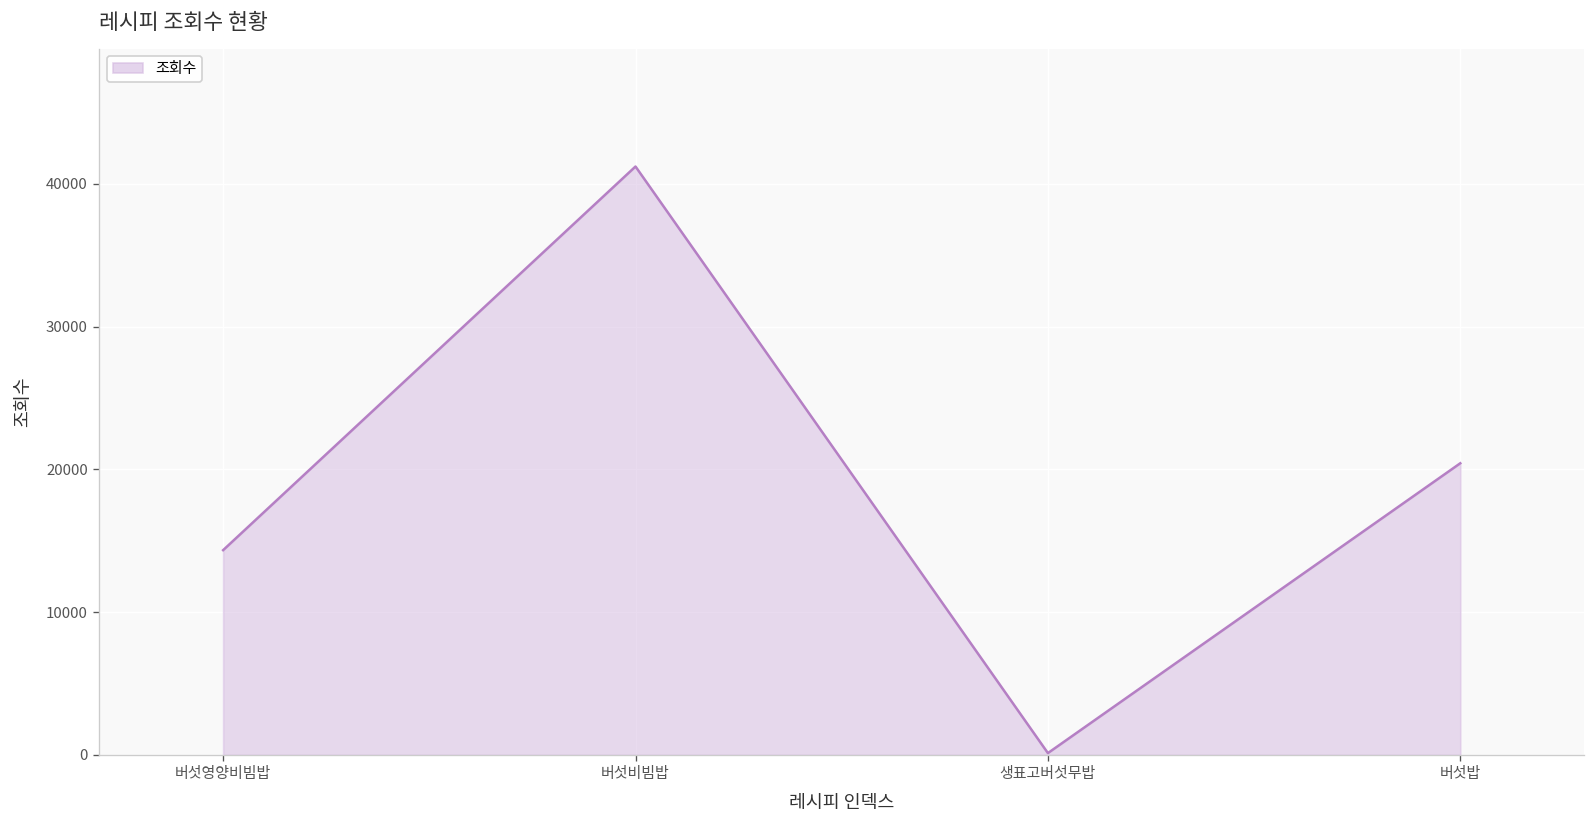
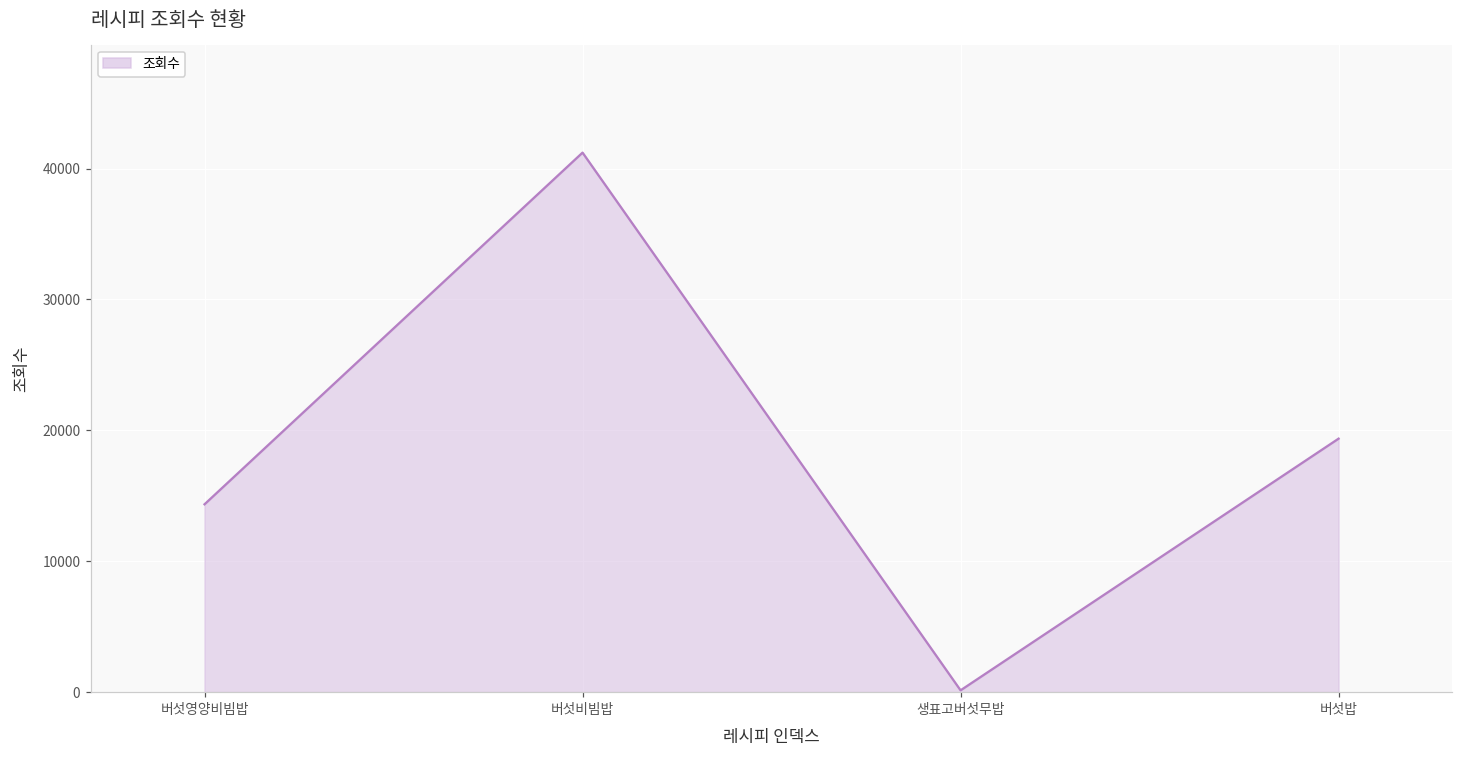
버섯밥: 20400 -> 19400
